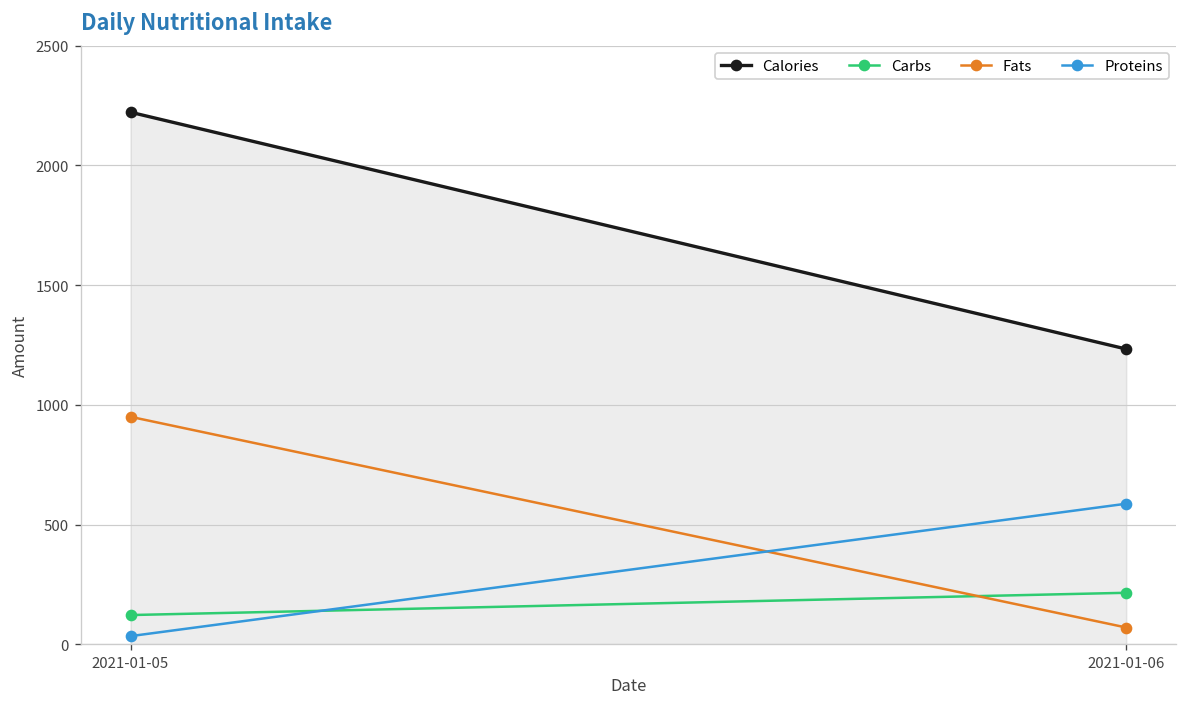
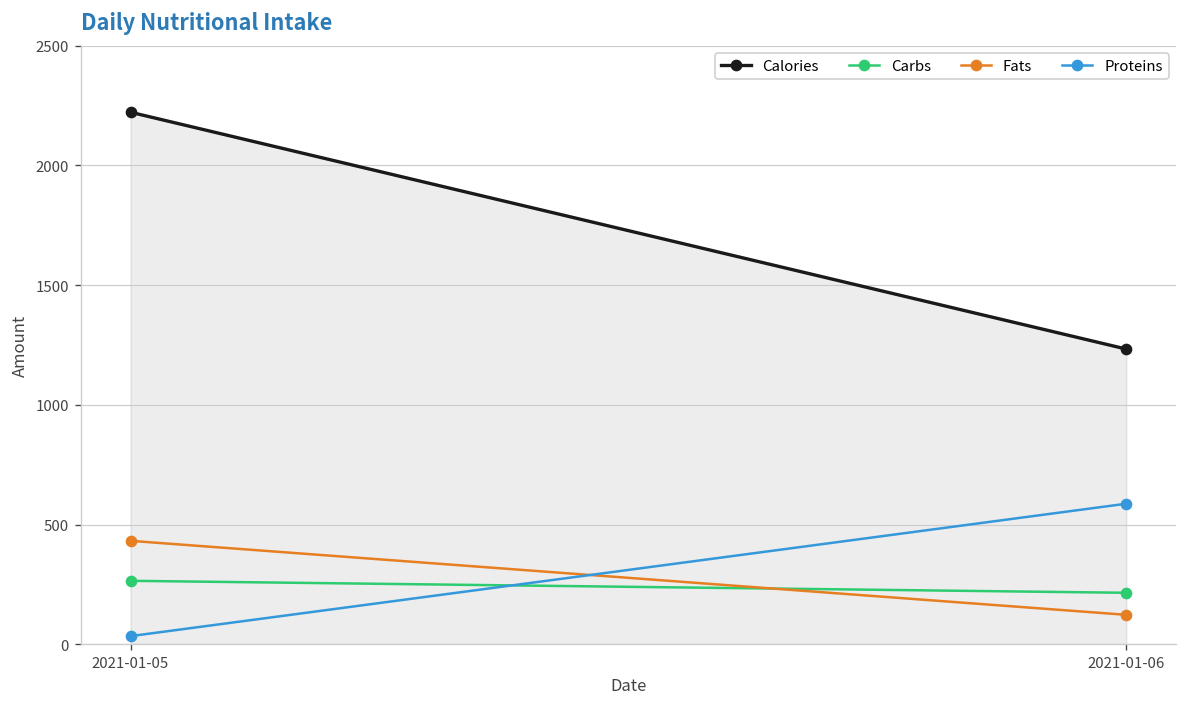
Carbs, 2021-01-05: 120 -> 270
Fats, 2021-01-05: 950 -> 430
Fats, 2021-01-06: 70 -> 120
